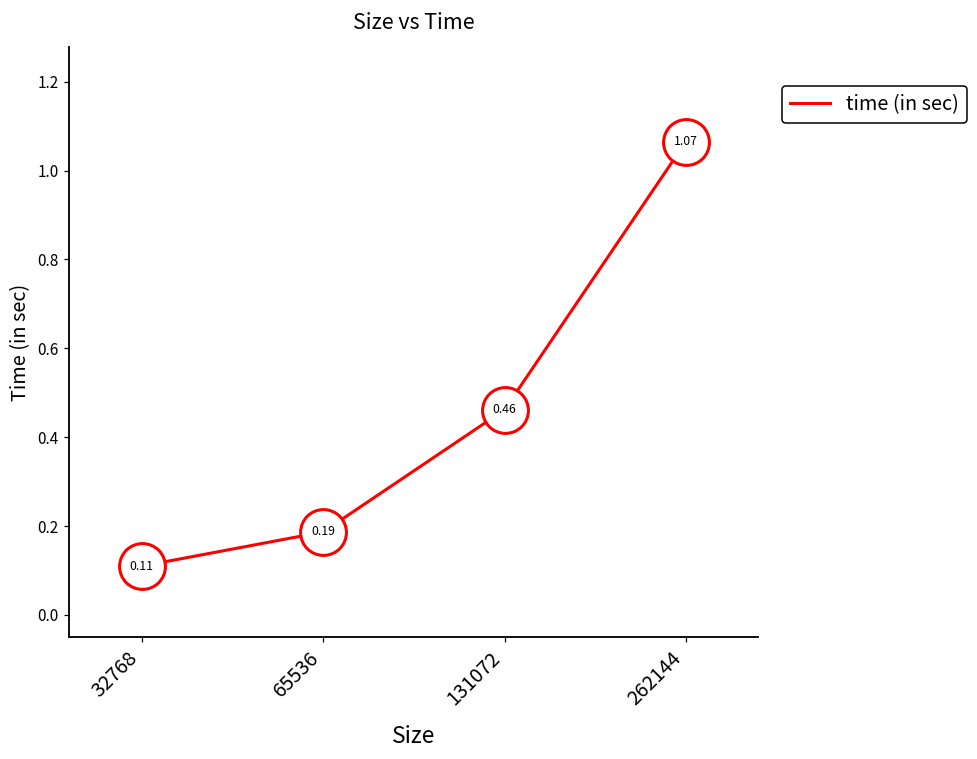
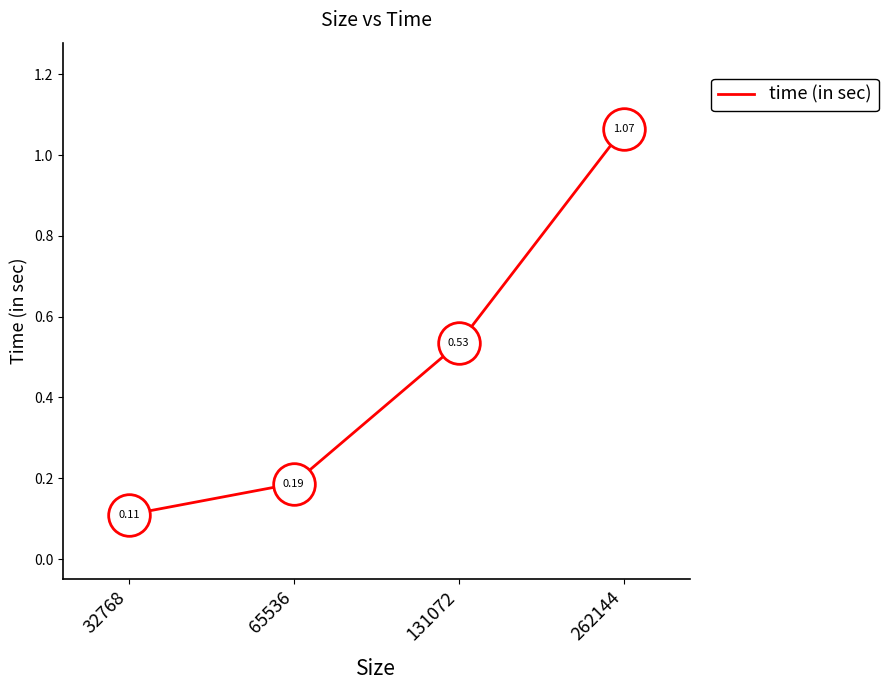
time (in sec), 131072: 0.46 -> 0.53
